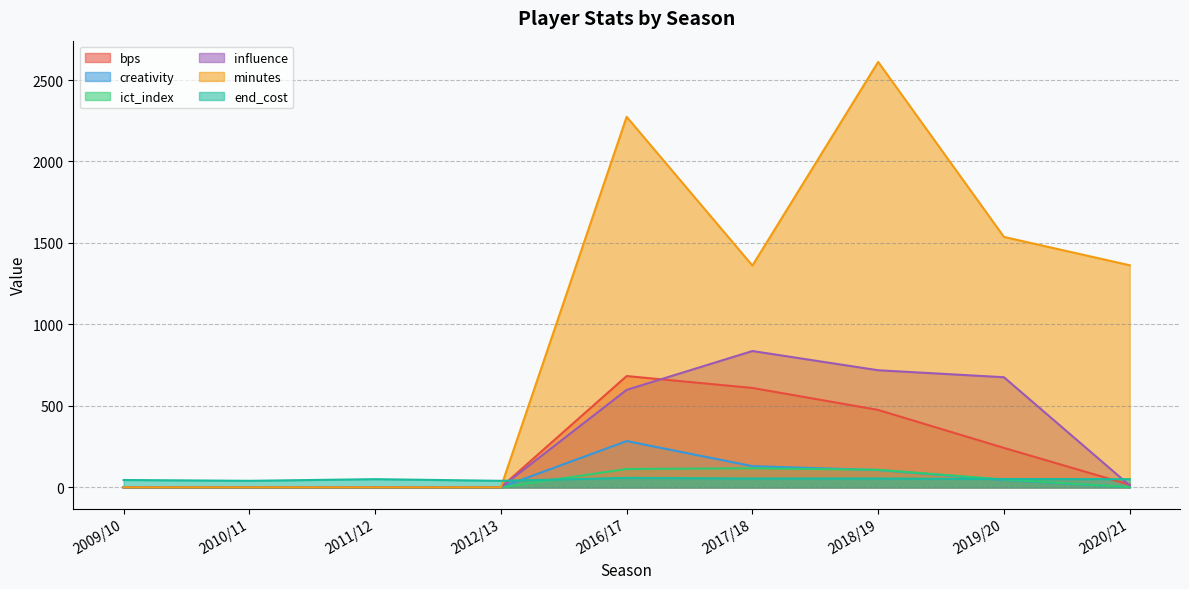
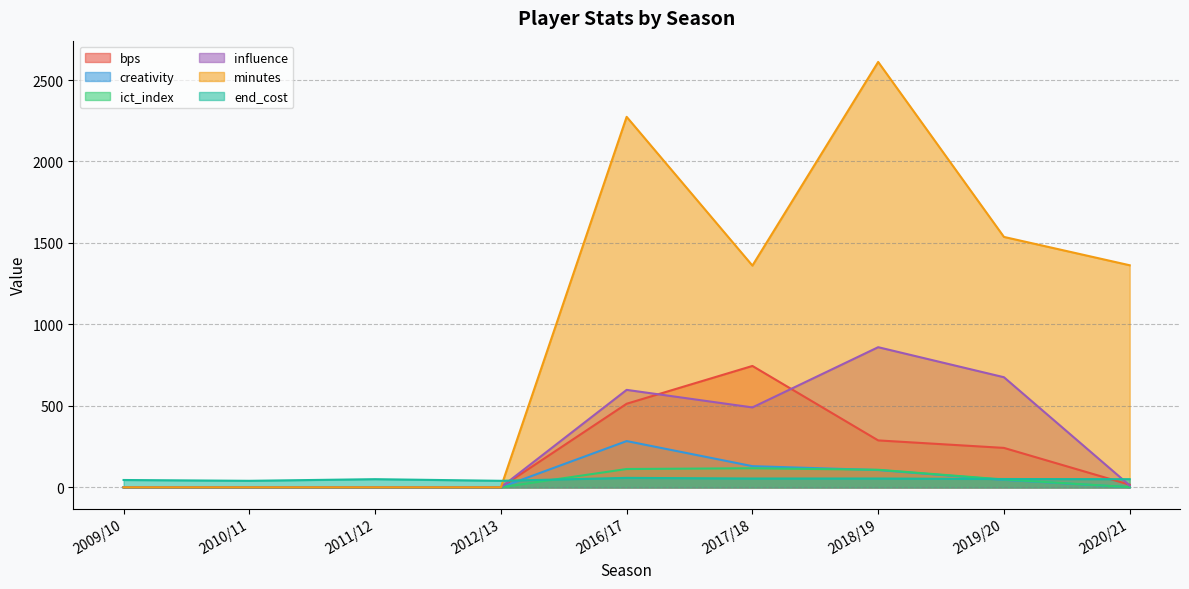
bps, 2016/17: 680 -> 510
bps, 2017/18: 610 -> 750
influence, 2017/18: 840 -> 490
bps, 2018/19: 480 -> 290
influence, 2018/19: 720 -> 860
